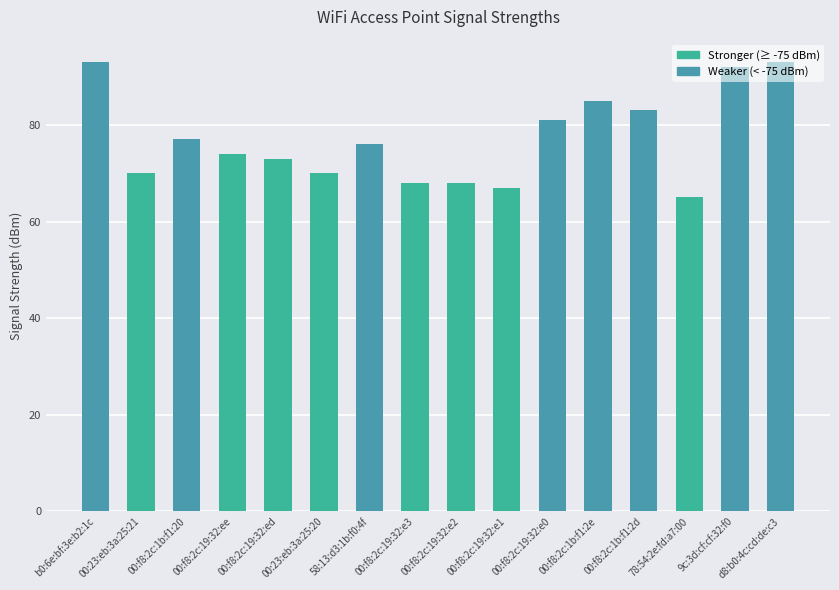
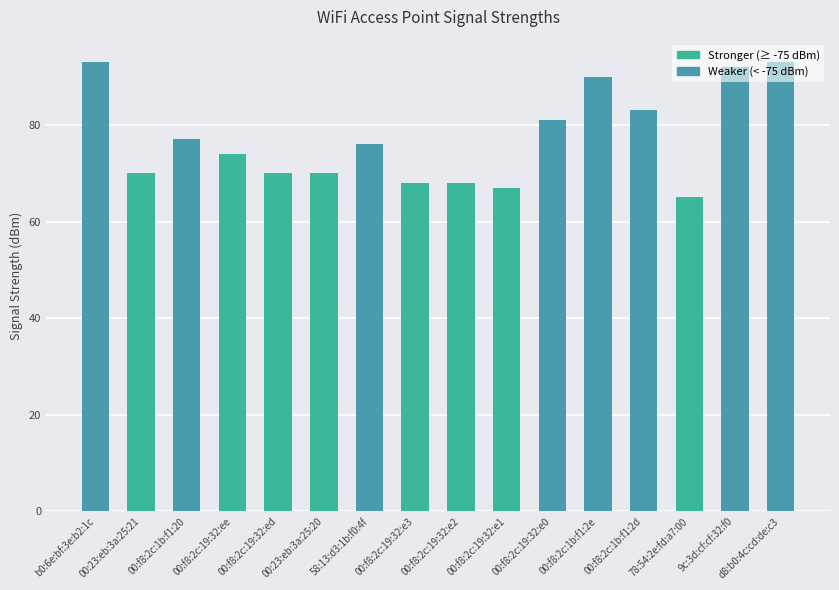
00:f8:2c:19:32:ed: 73 -> 70
00:f8:2c:1b:f1:2e: 85 -> 90
